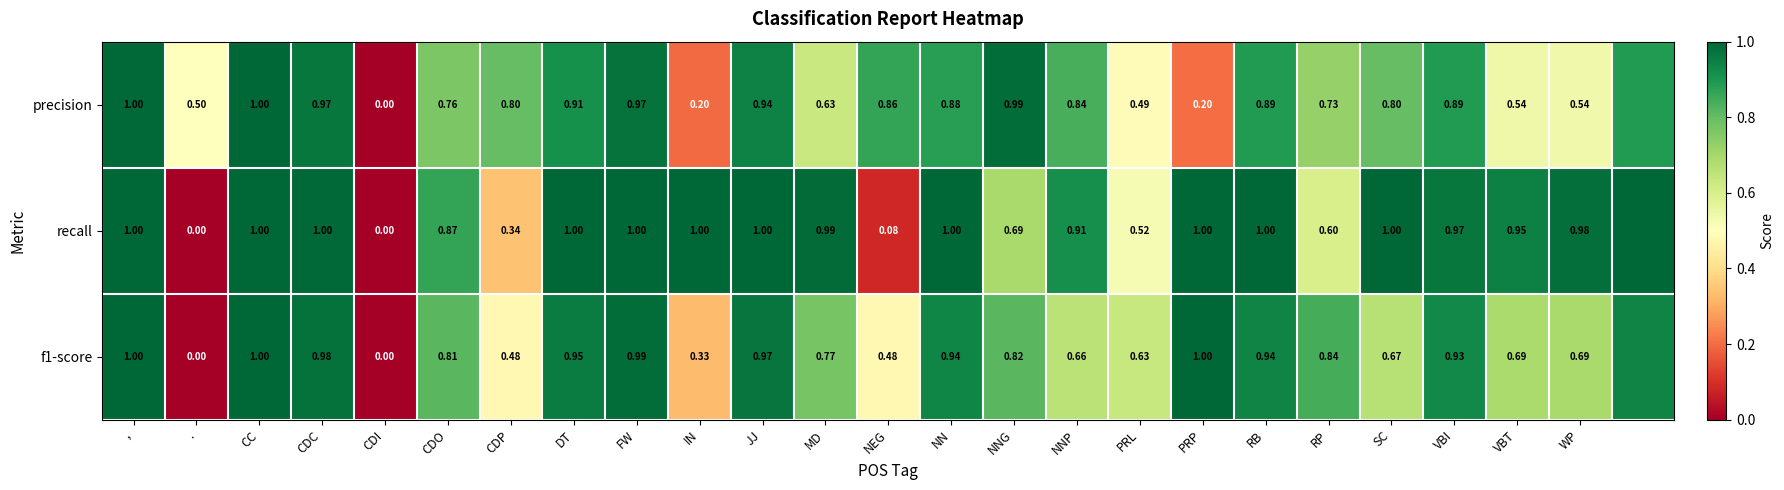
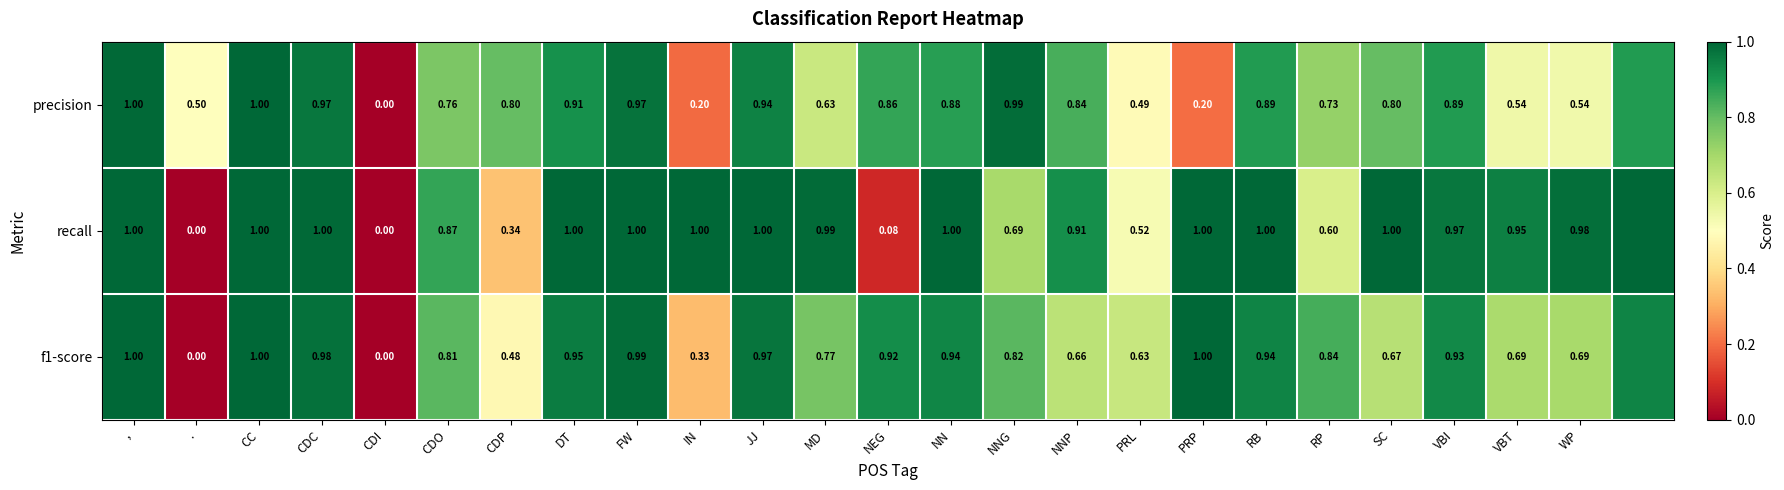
f1-score, NEG: 0.48 -> 0.92
